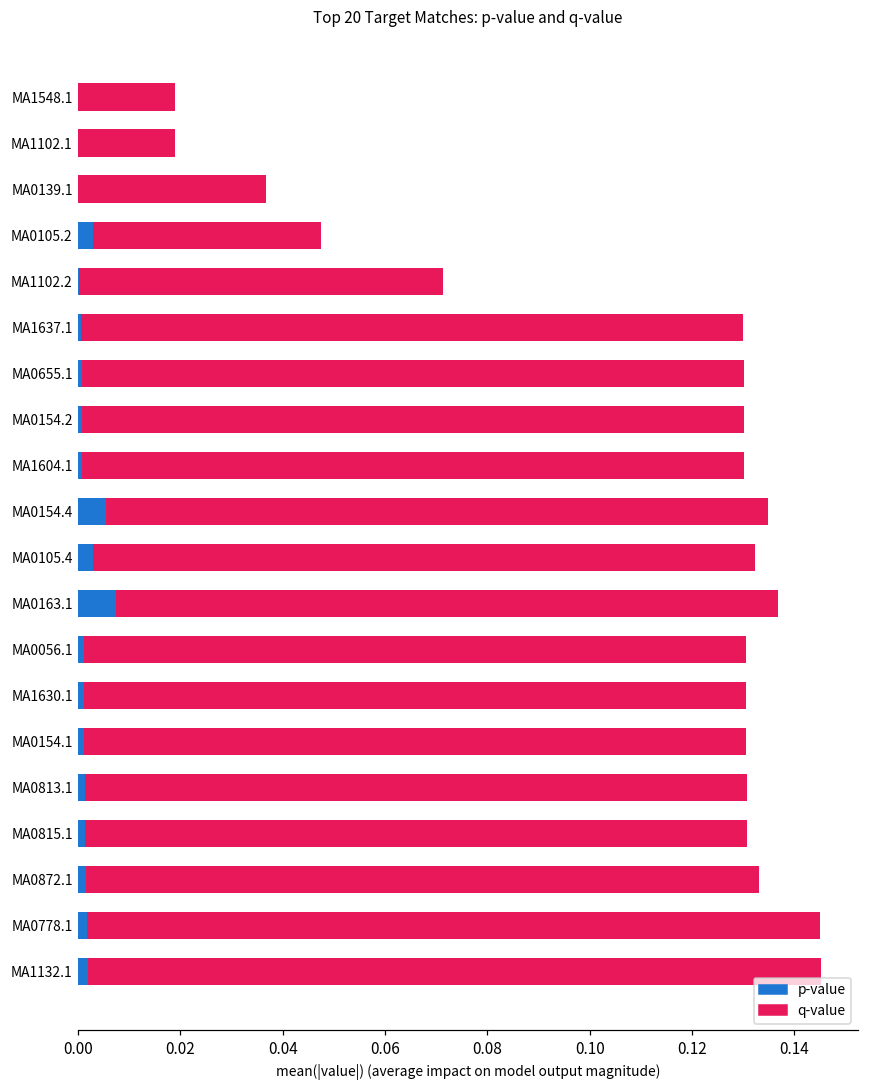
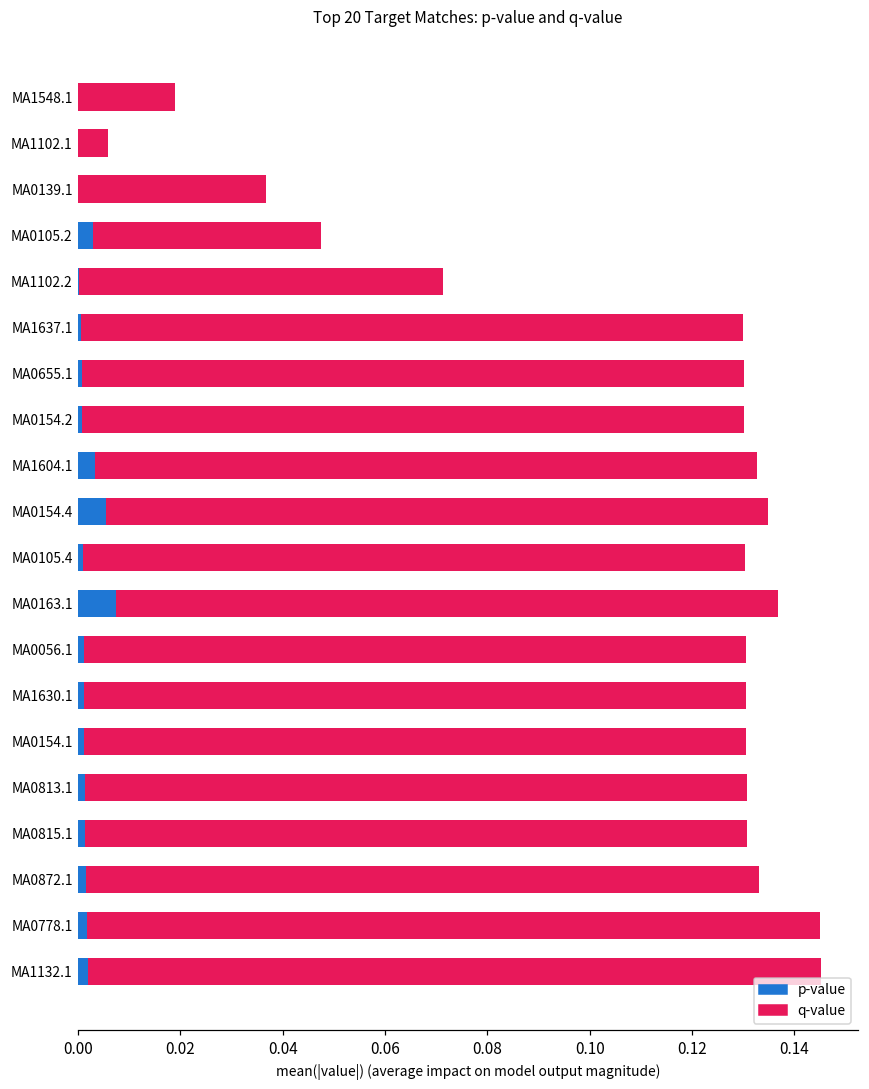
q-value, MA1102.1: 0.019 -> 0.006
p-value, MA1604.1: 0.001 -> 0.003
p-value, MA0105.4: 0.003 -> 0.001
